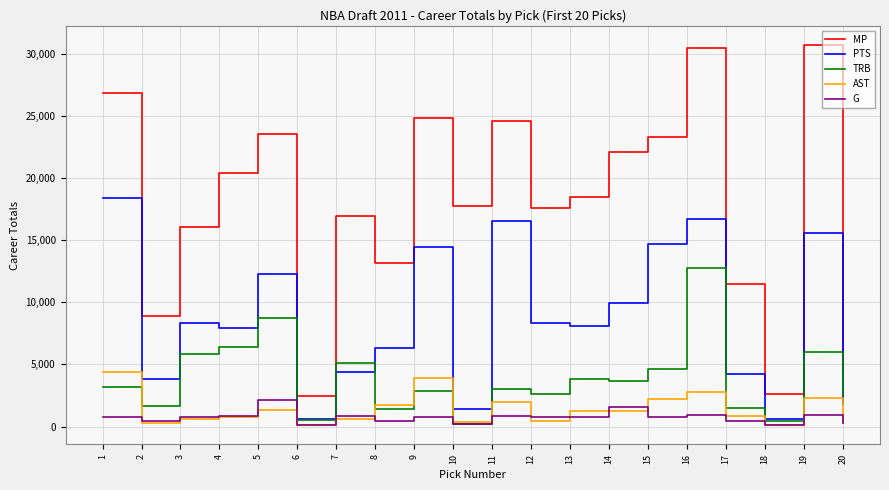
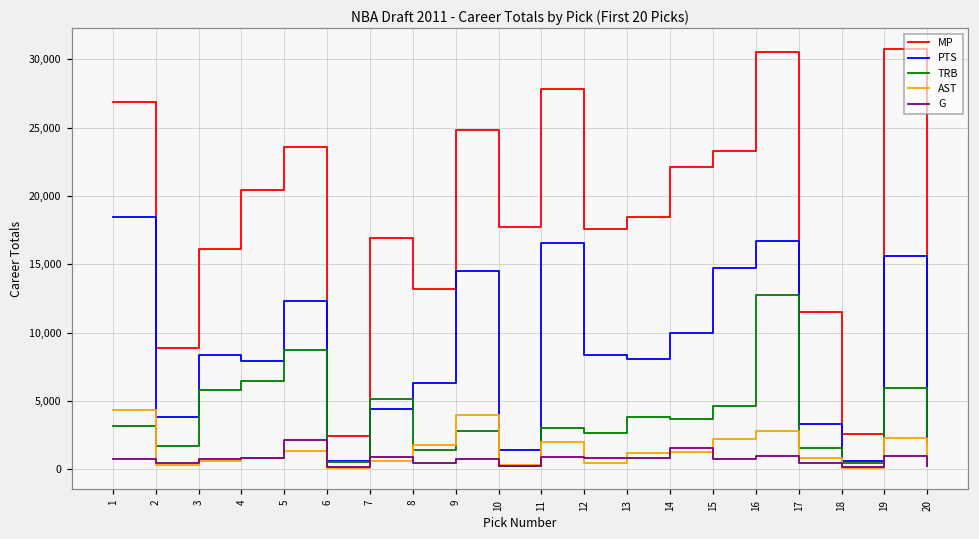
MP, 11: 24,600 -> 27,800
PTS, 17: 4,200 -> 3,300
